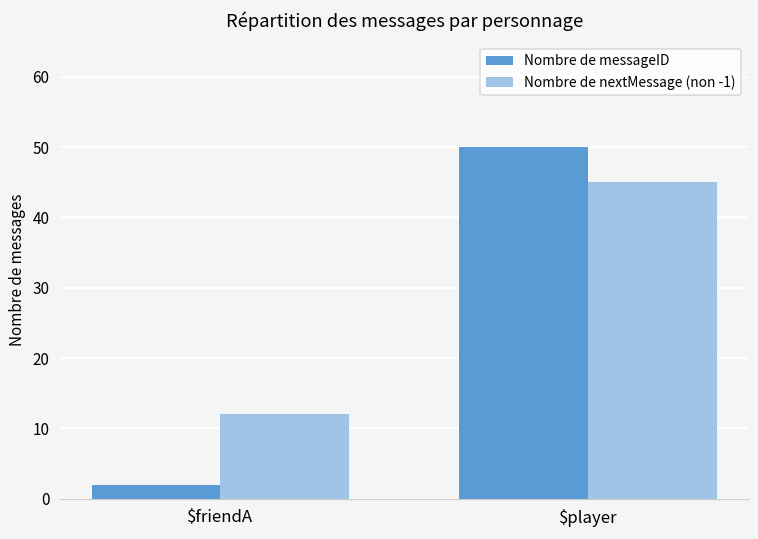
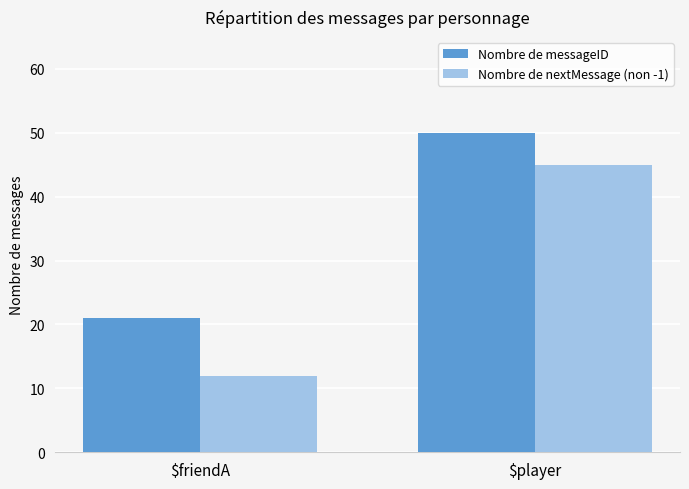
Nombre de messageID, $friendA: 2 -> 21
